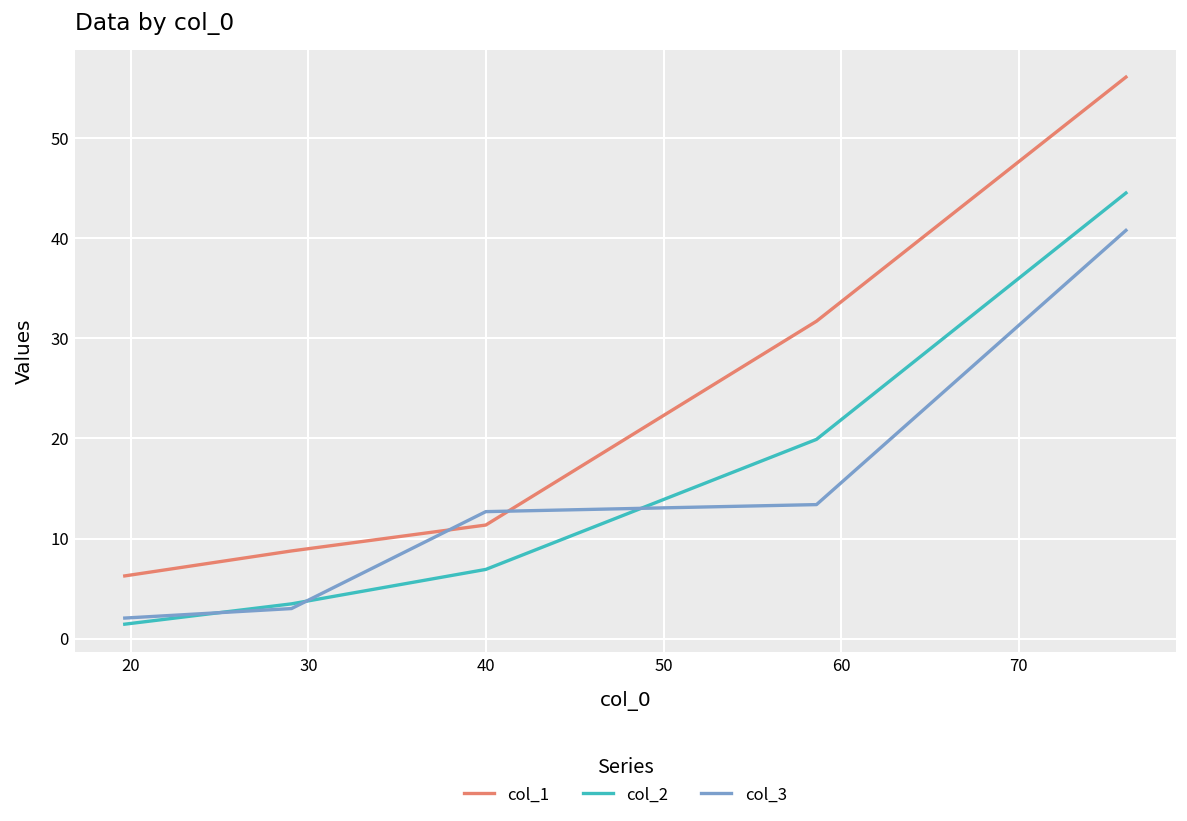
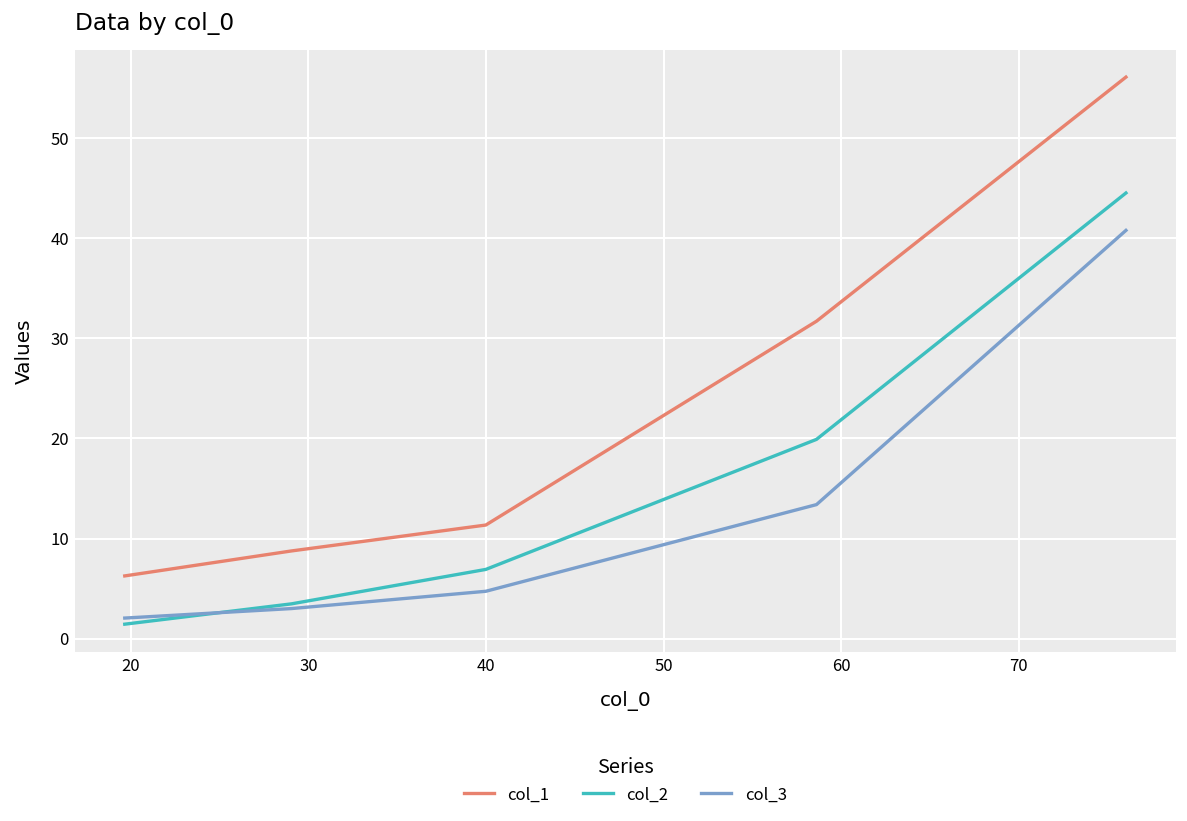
col_3, 40: 13 -> 5
